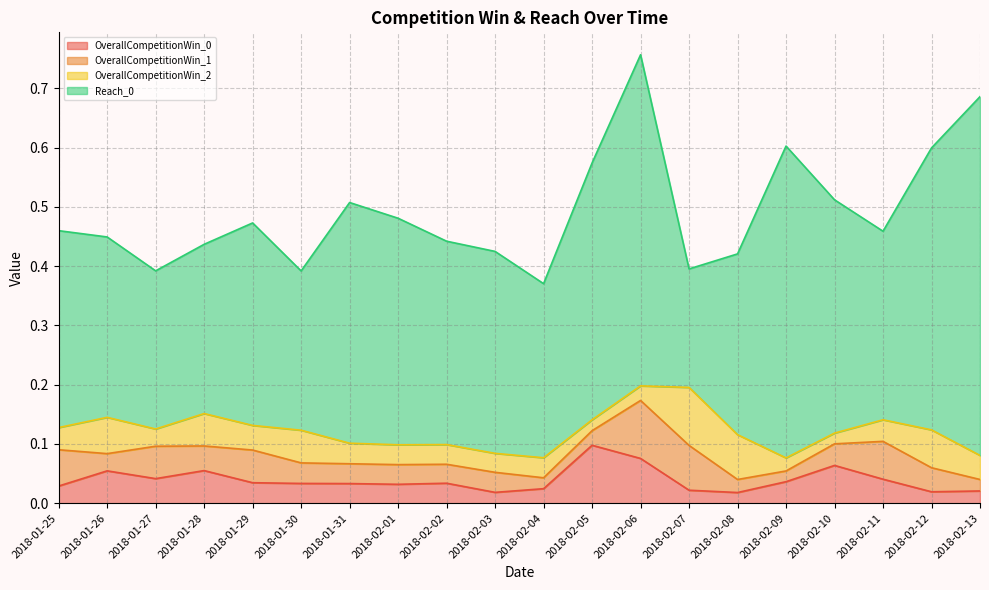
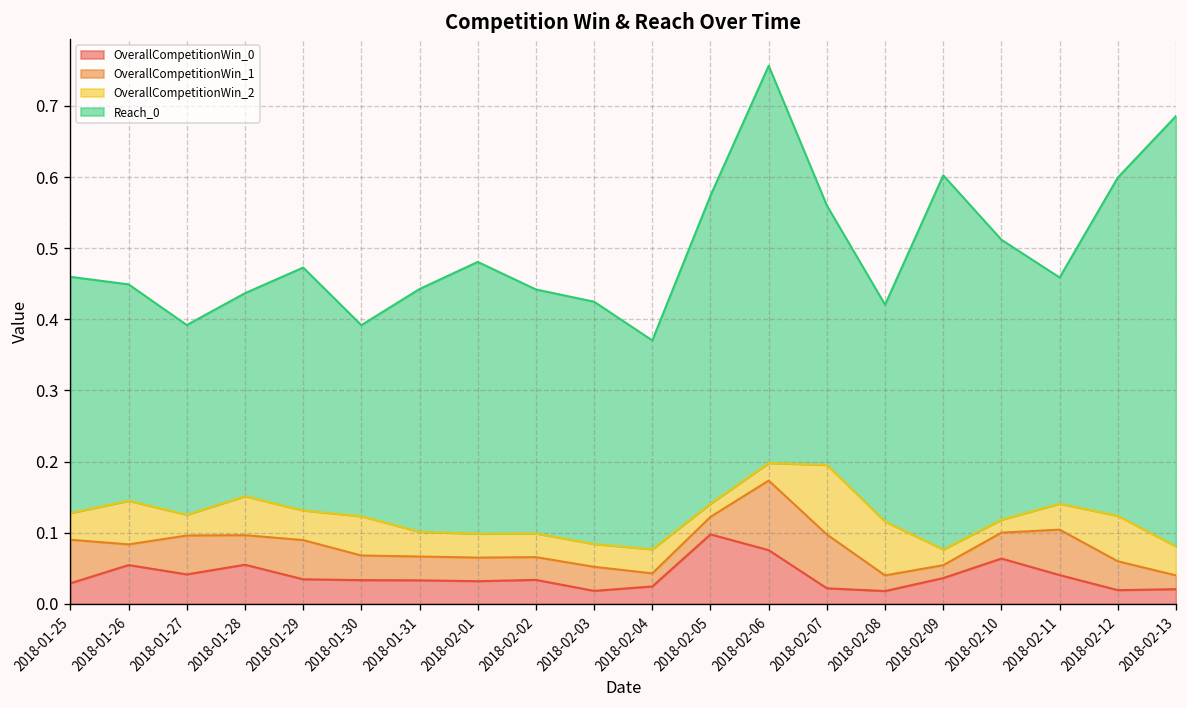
Reach_0, 2018-01-31: 0.41 -> 0.34
Reach_0, 2018-02-07: 0.20 -> 0.36
